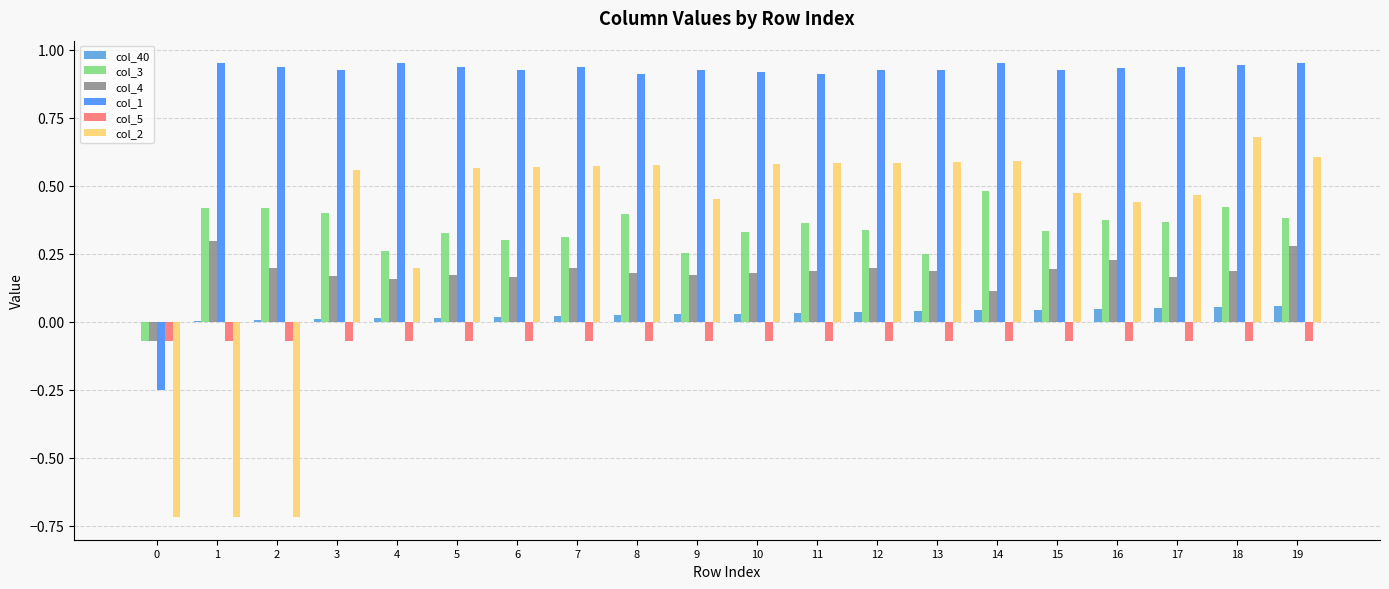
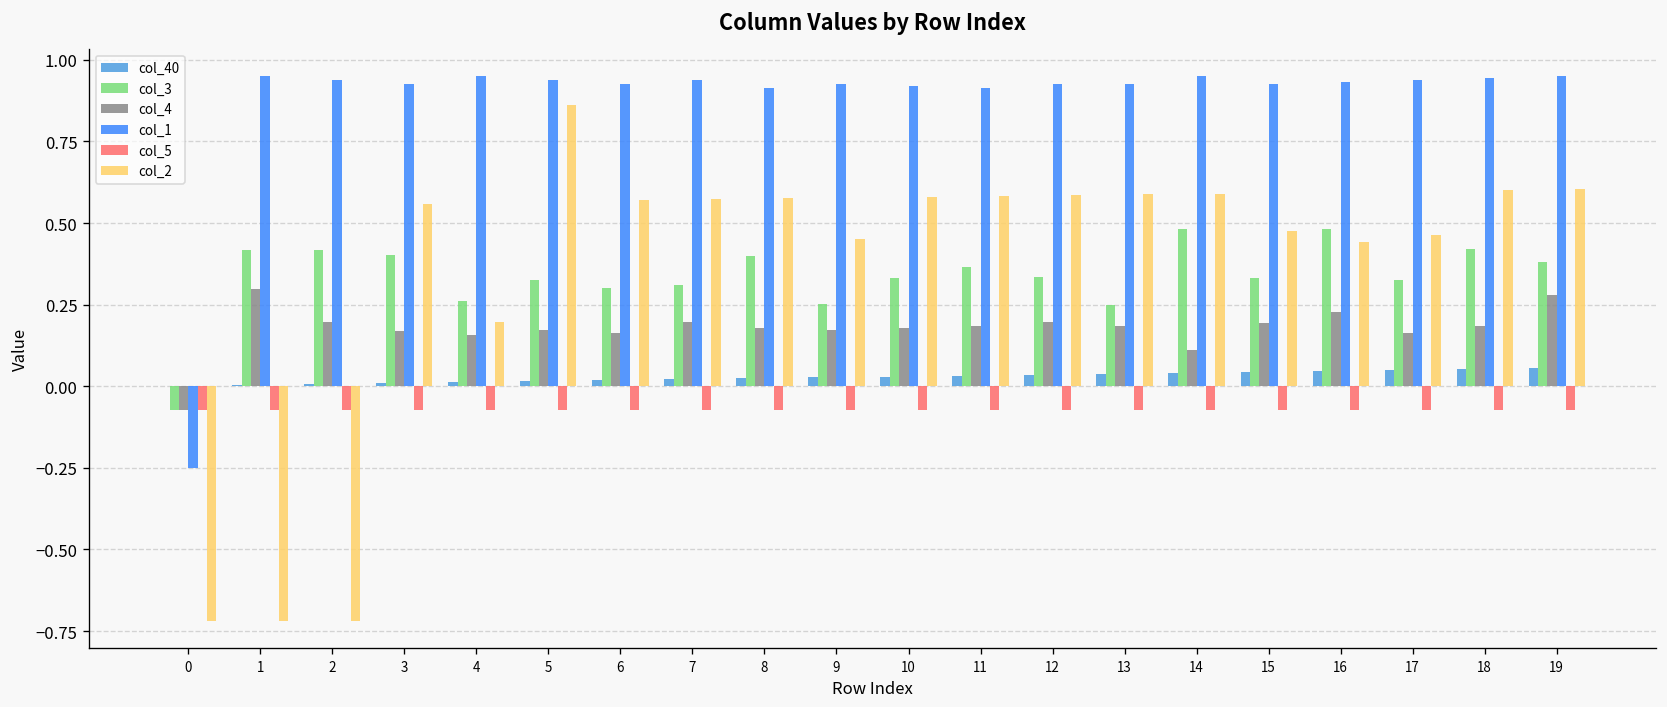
col_2, 5: 0.57 -> 0.86
col_3, 16: 0.38 -> 0.48
col_3, 17: 0.37 -> 0.33
col_2, 18: 0.68 -> 0.60
